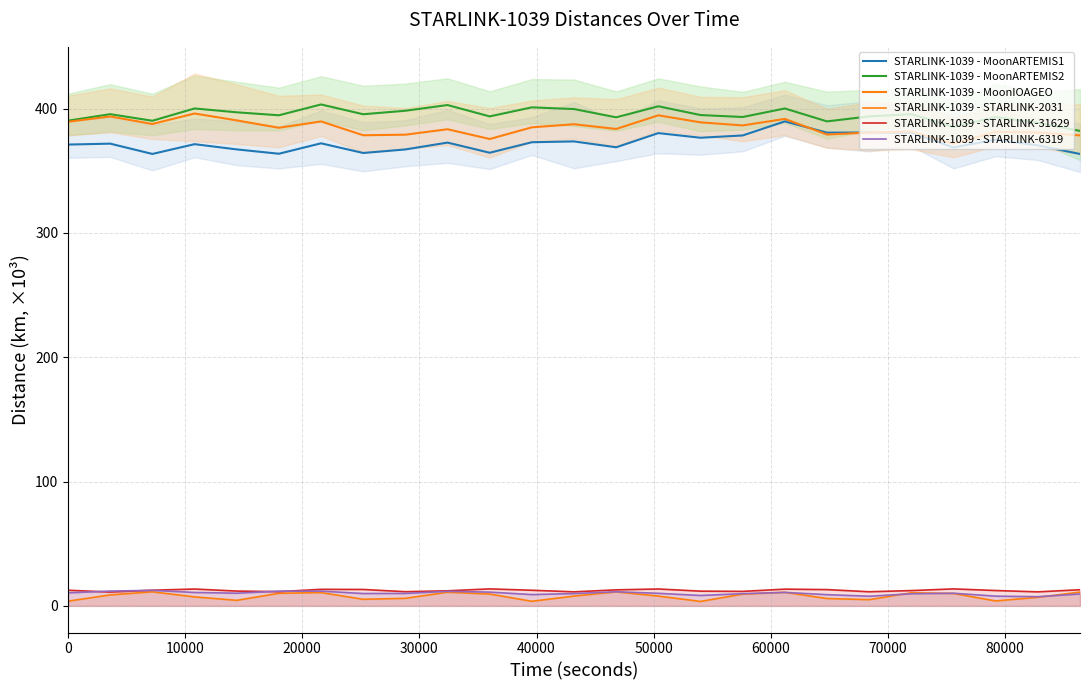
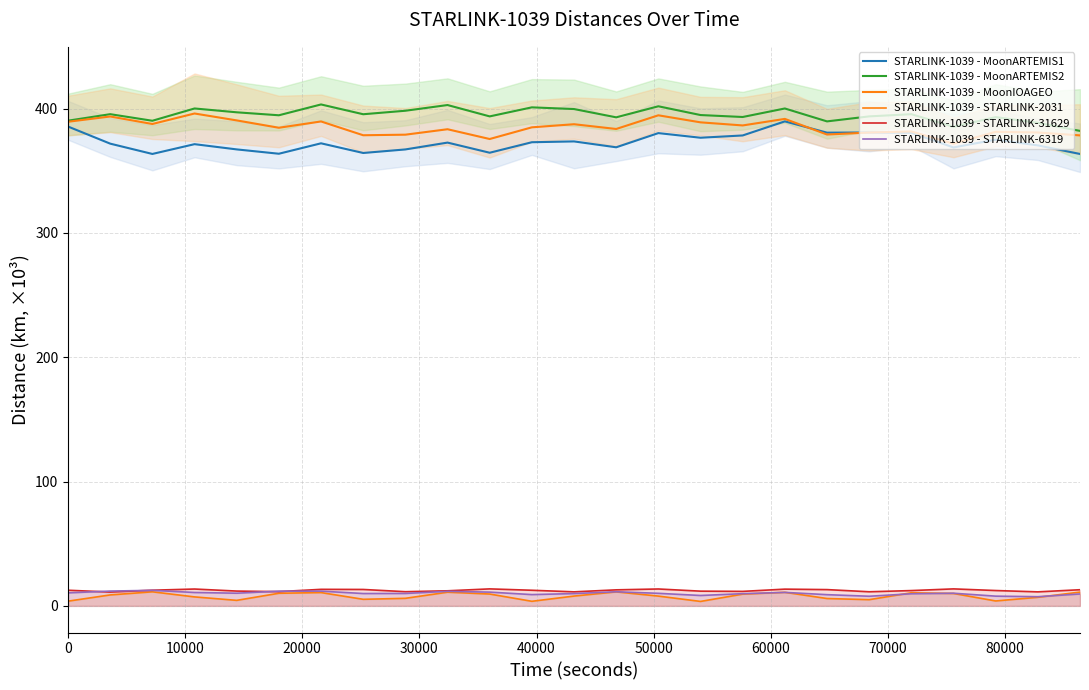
STARLINK-1039 - MoonARTEMIS1, 0: 371 -> 386
